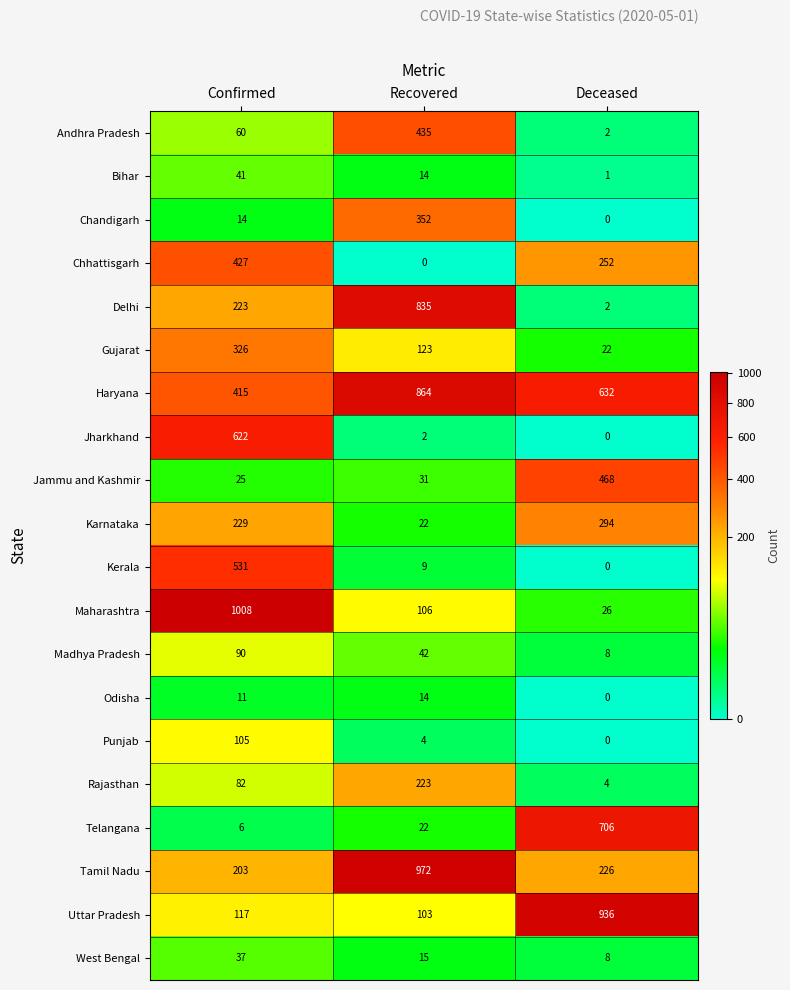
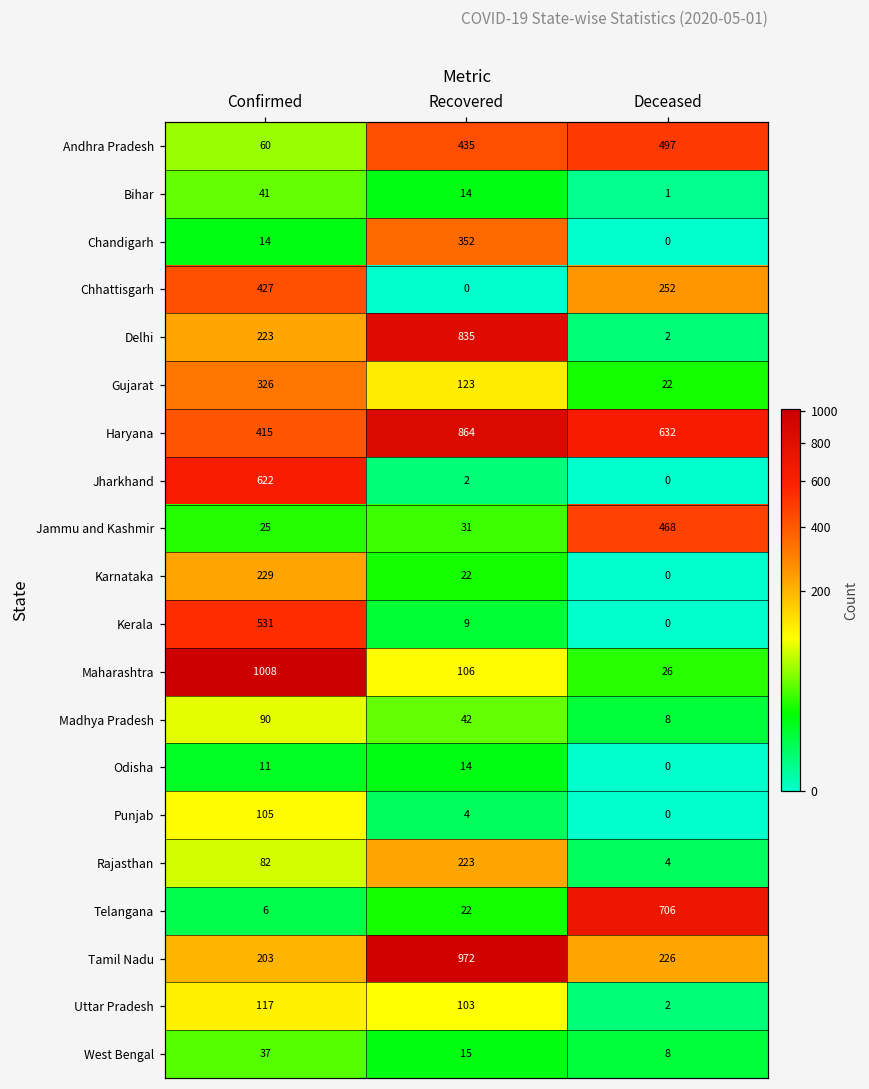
Andhra Pradesh, Deceased: 2 -> 497
Karnataka, Deceased: 294 -> 0
Uttar Pradesh, Deceased: 936 -> 2
